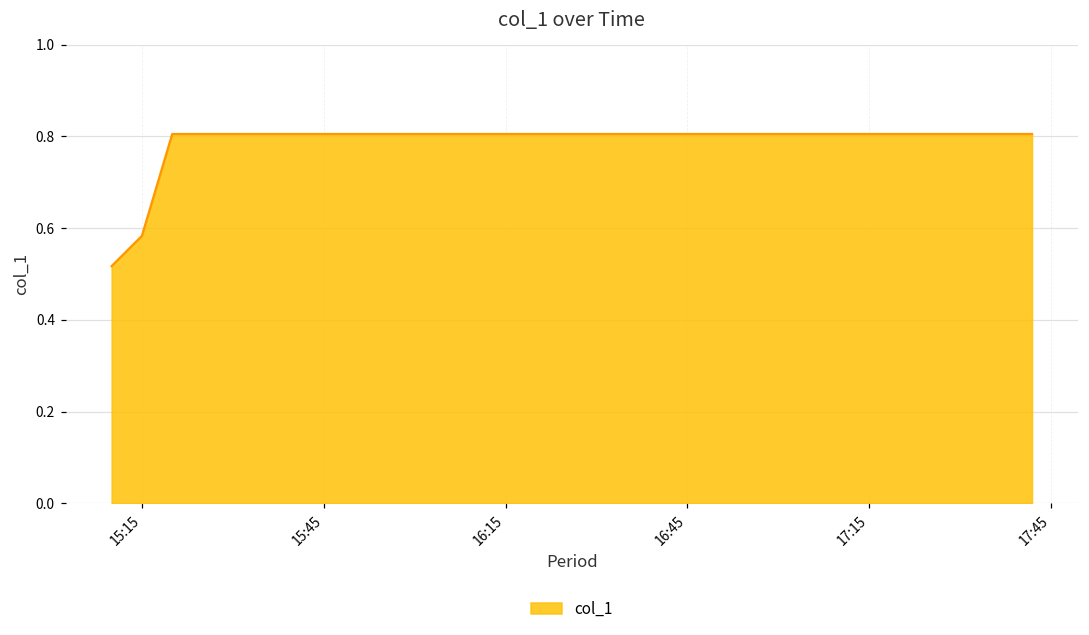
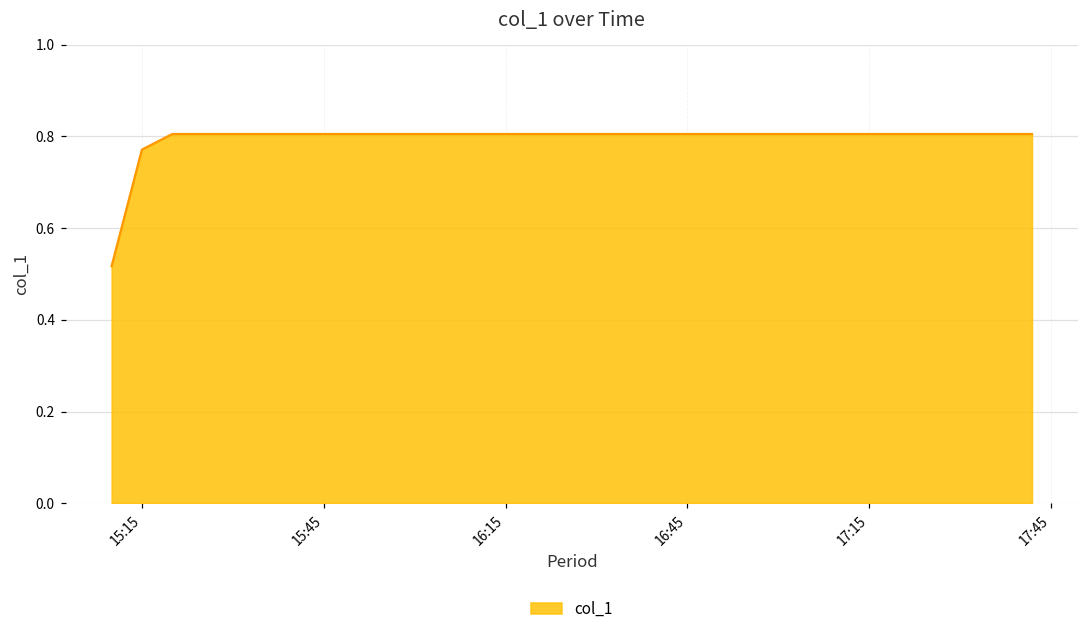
15:15: 0.58 -> 0.77
